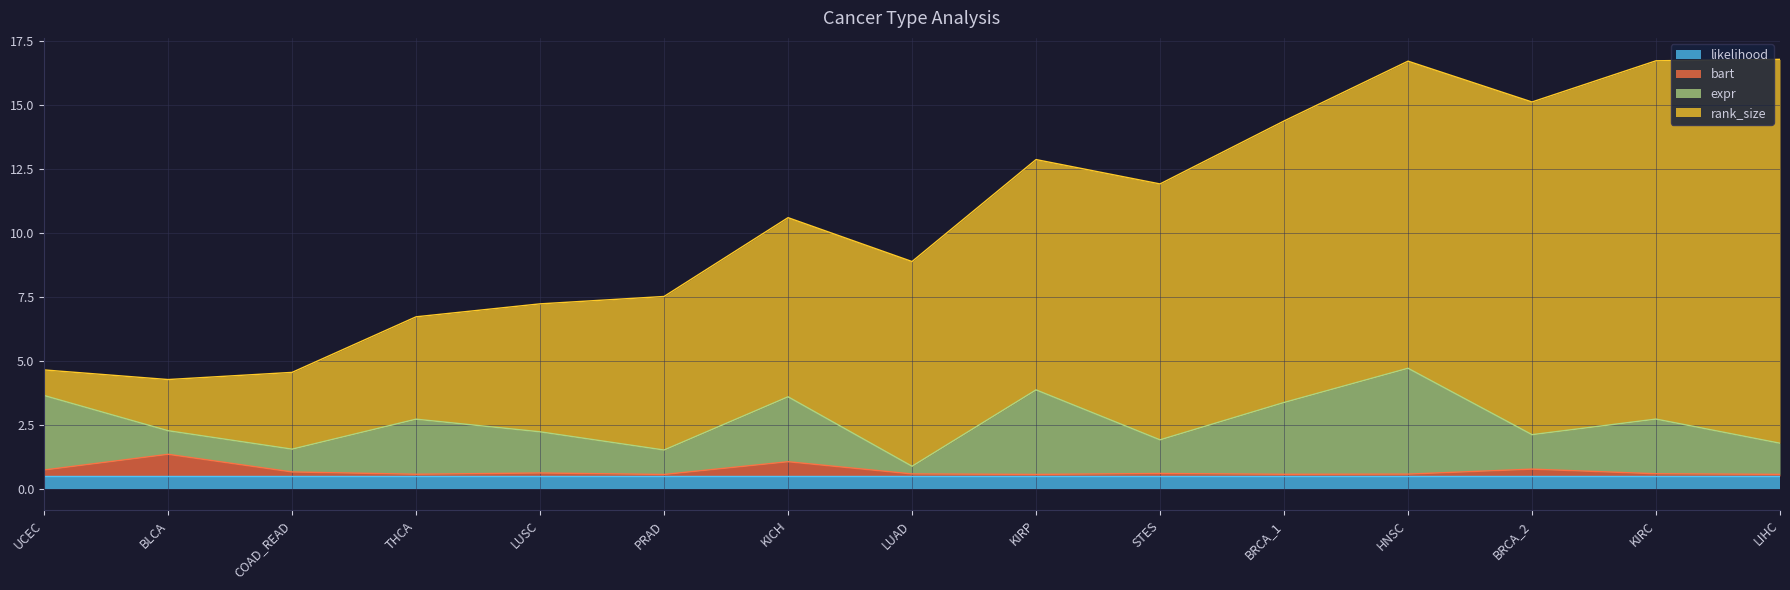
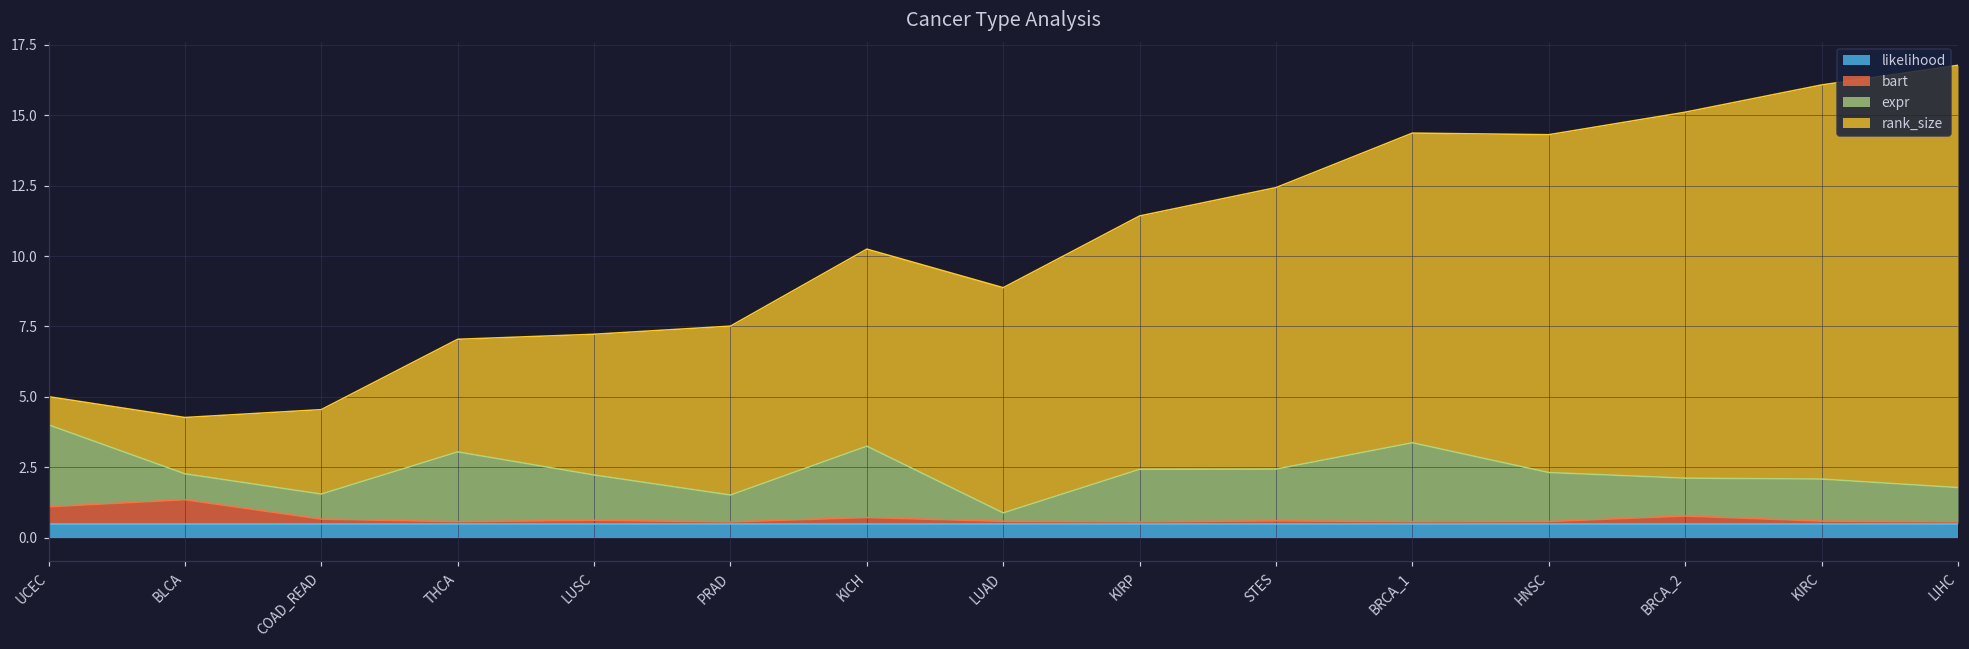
bart, UCEC: 0.7 -> 1.1
expr, THCA: 2.2 -> 2.5
bart, KICH: 1.1 -> 0.7
expr, KIRP: 3.3 -> 1.9
expr, STES: 1.3 -> 1.8
expr, HNSC: 4.1 -> 1.7
expr, KIRC: 2.1 -> 1.5
